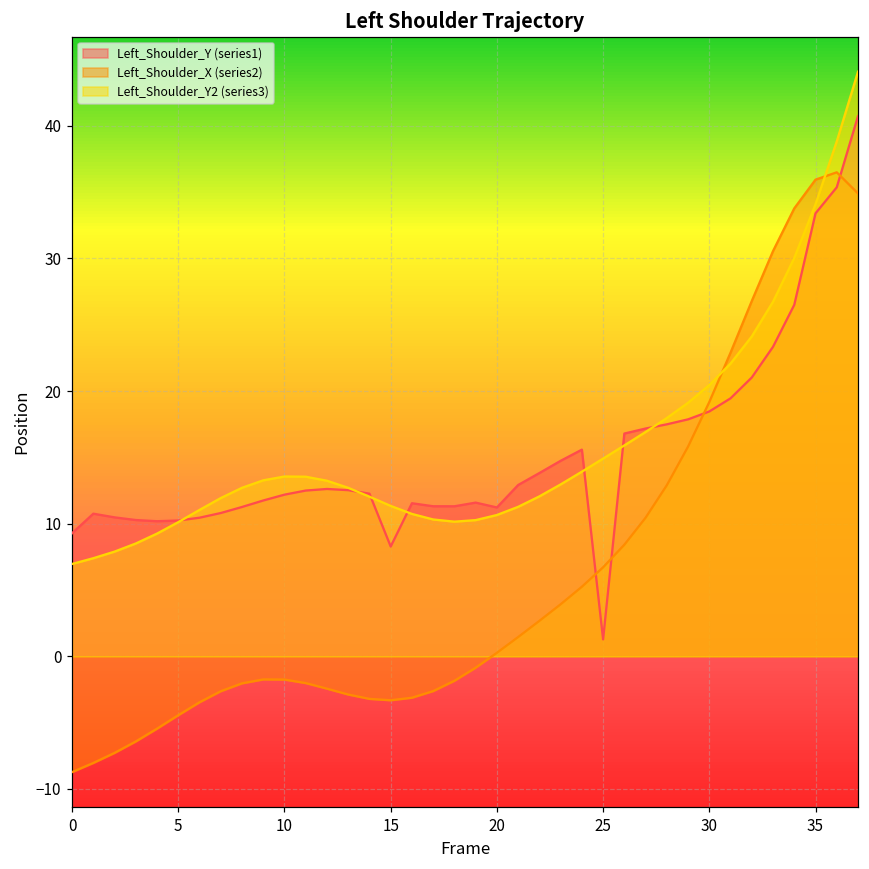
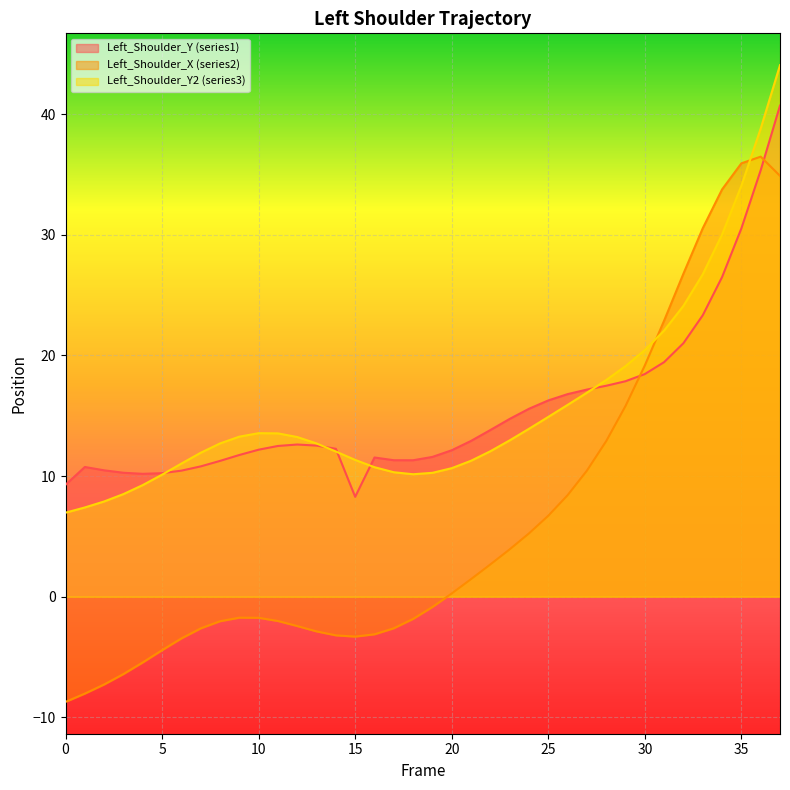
Left_Shoulder_Y (series1), 20: 11.2 -> 12.1
Left_Shoulder_Y (series1), 25: 1.3 -> 16.3
Left_Shoulder_Y (series1), 35: 33.4 -> 30.5
